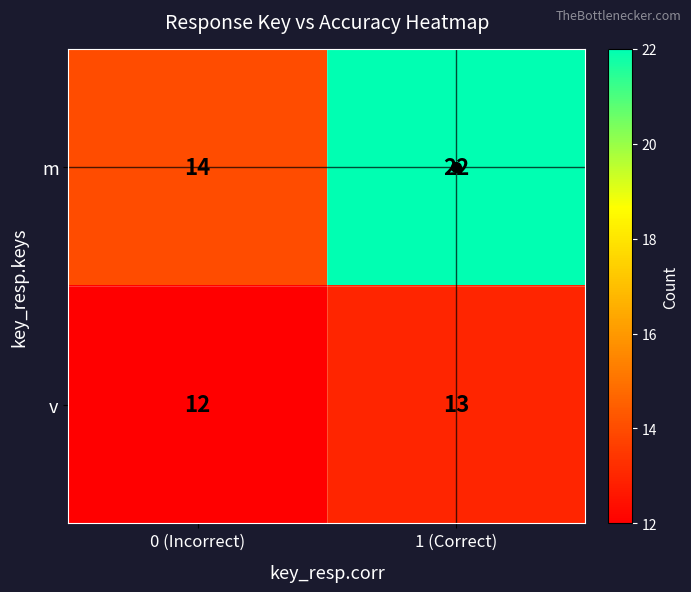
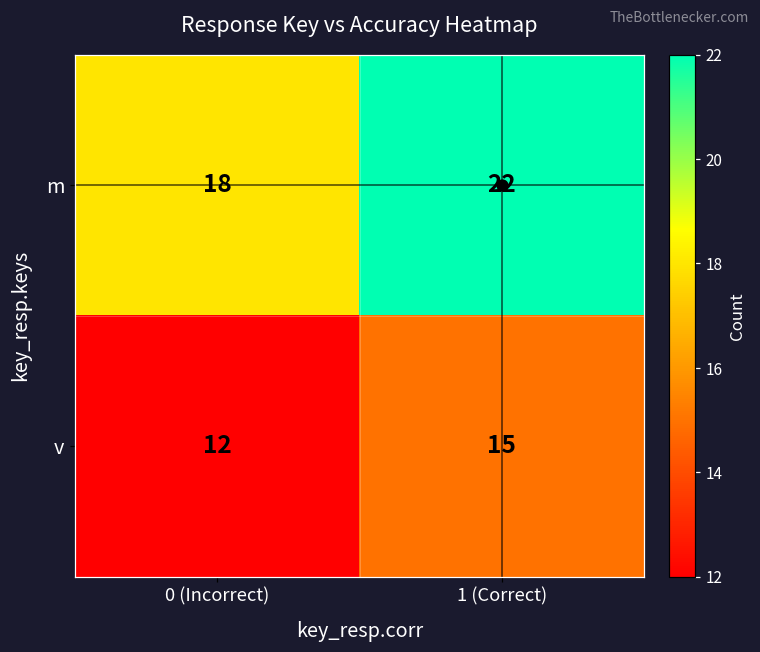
m, 0 (Incorrect): 14 -> 18
v, 1 (Correct): 13 -> 15
